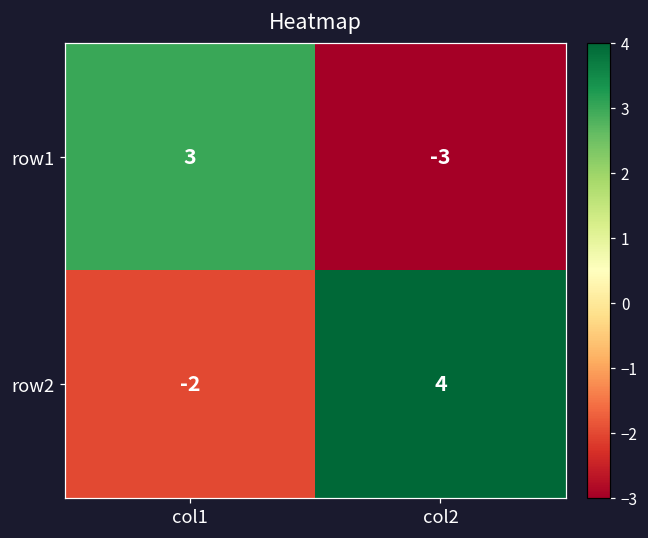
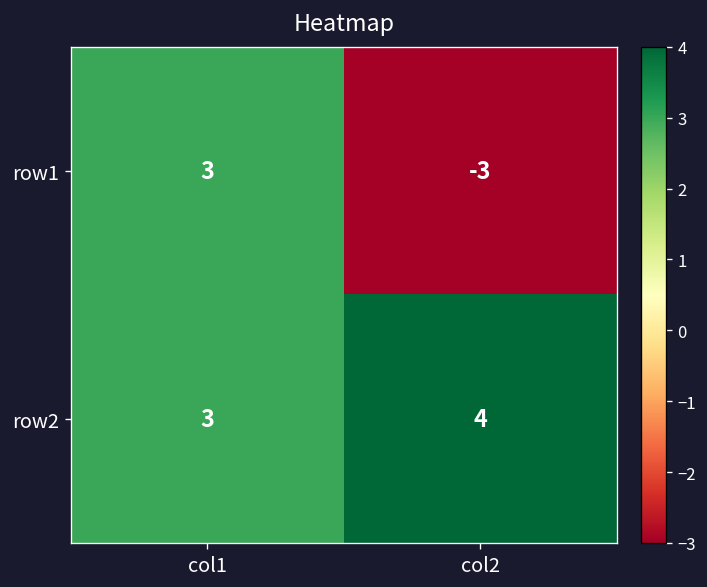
row2, col1: -2 -> 3
